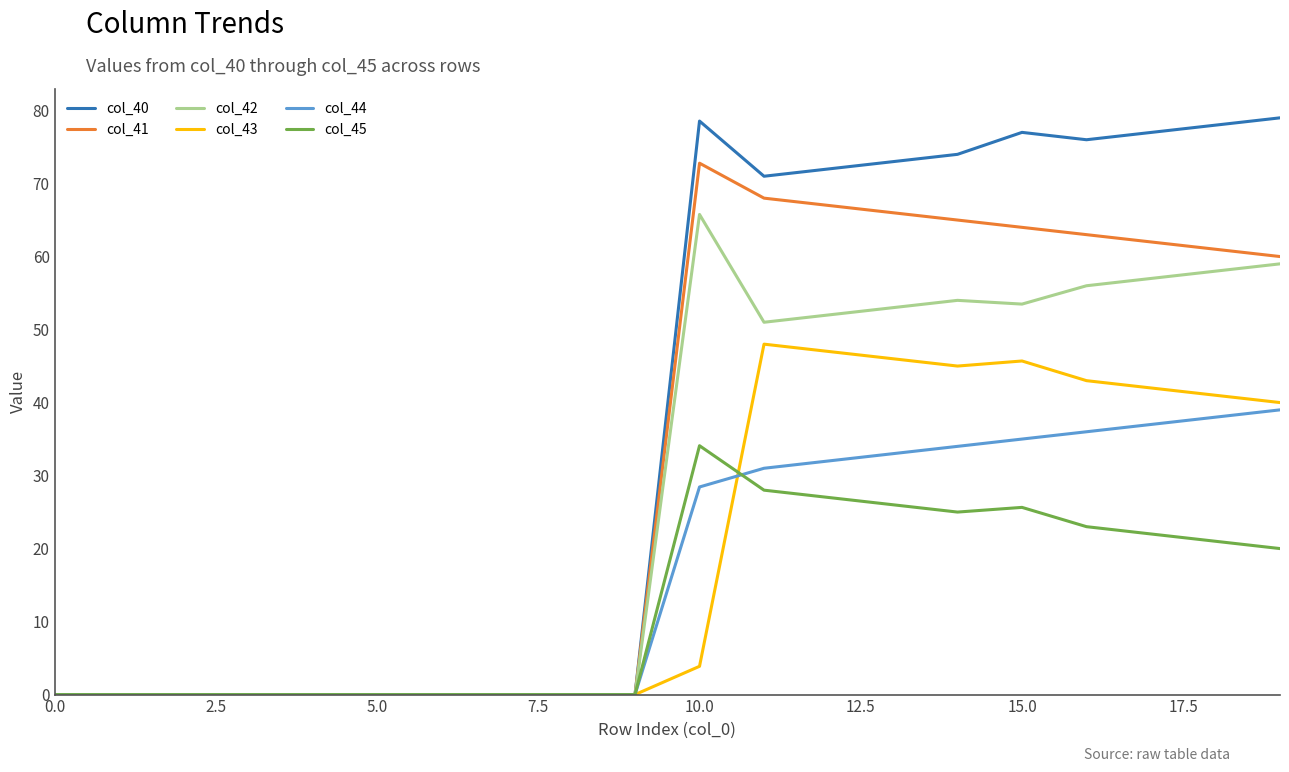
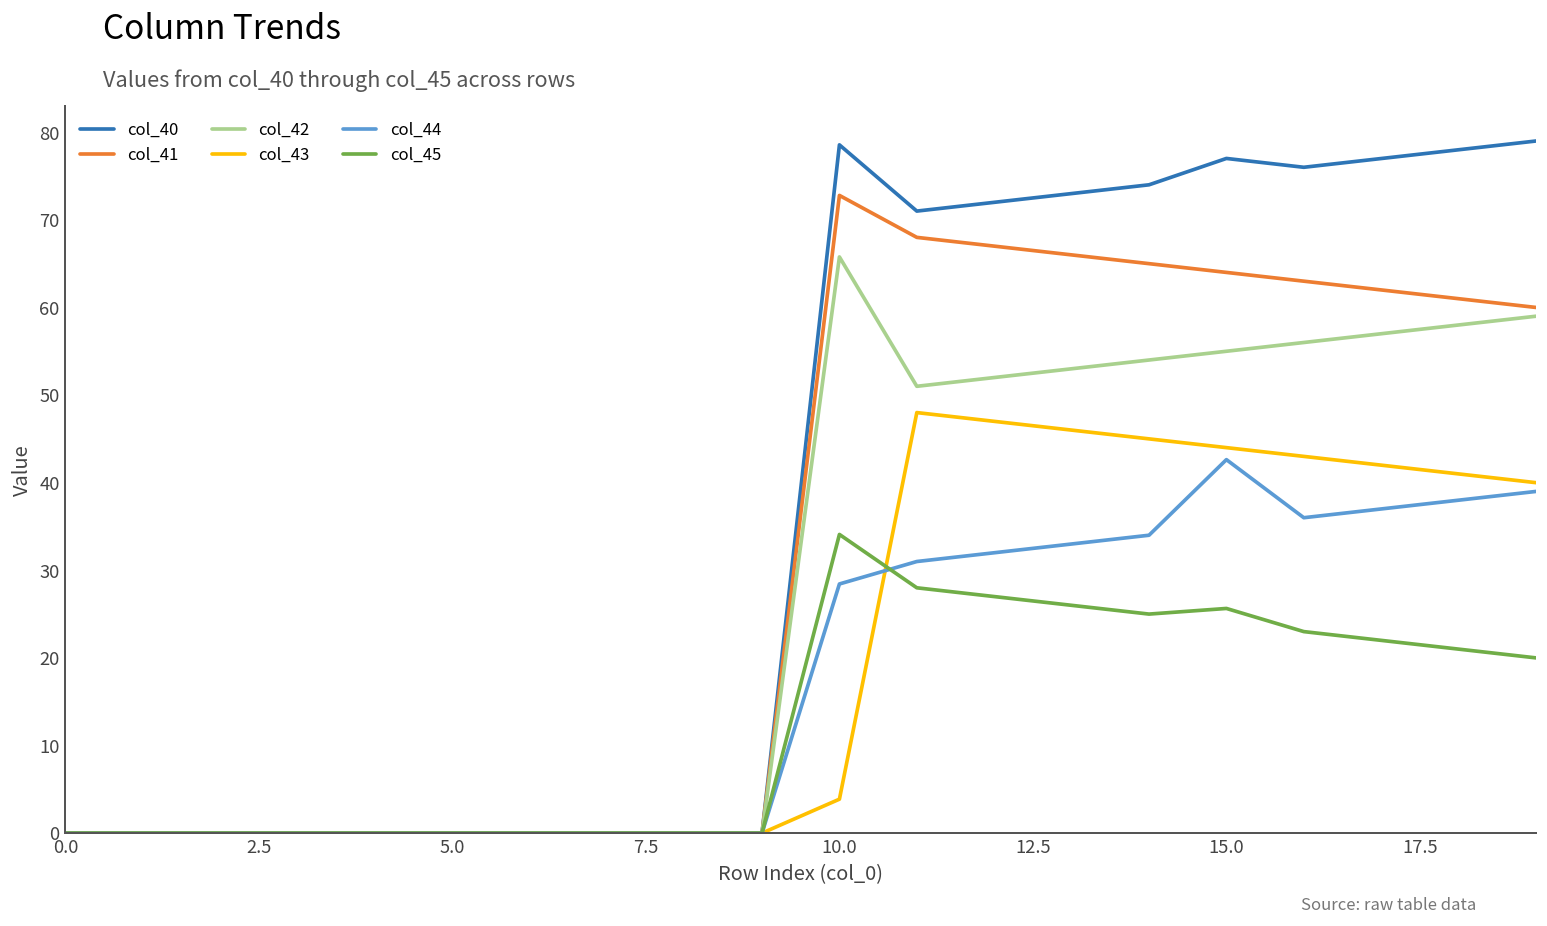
col_42, 15.0: 53 -> 55
col_43, 15.0: 46 -> 44
col_44, 15.0: 35 -> 43
